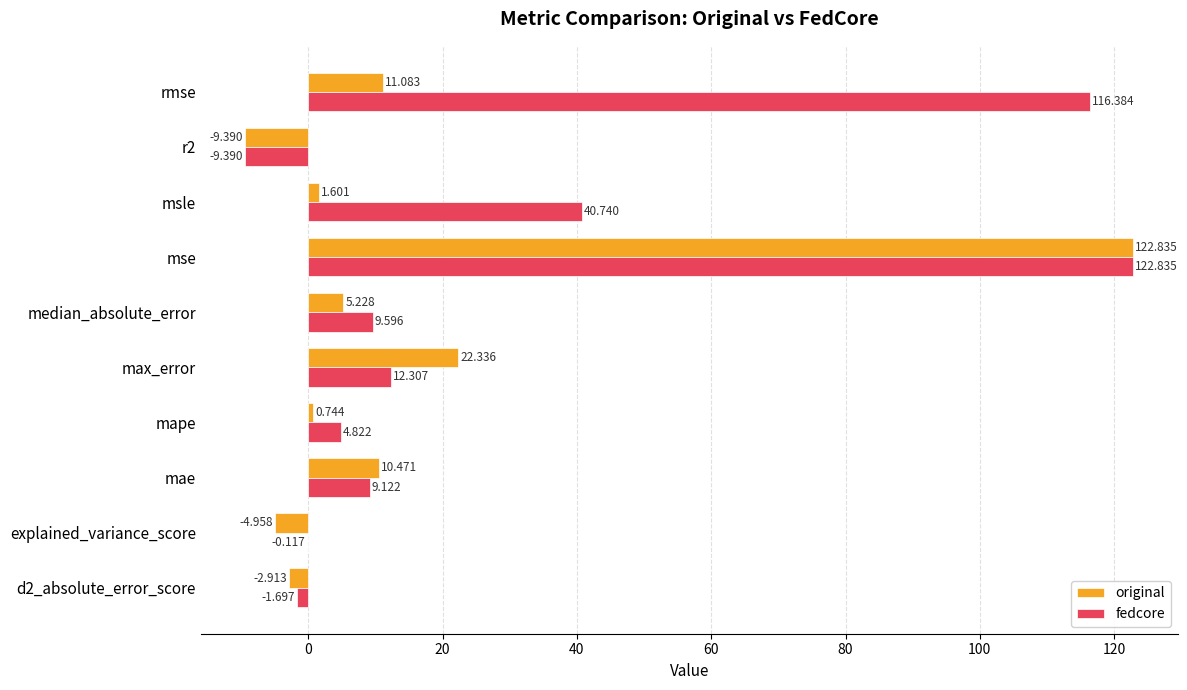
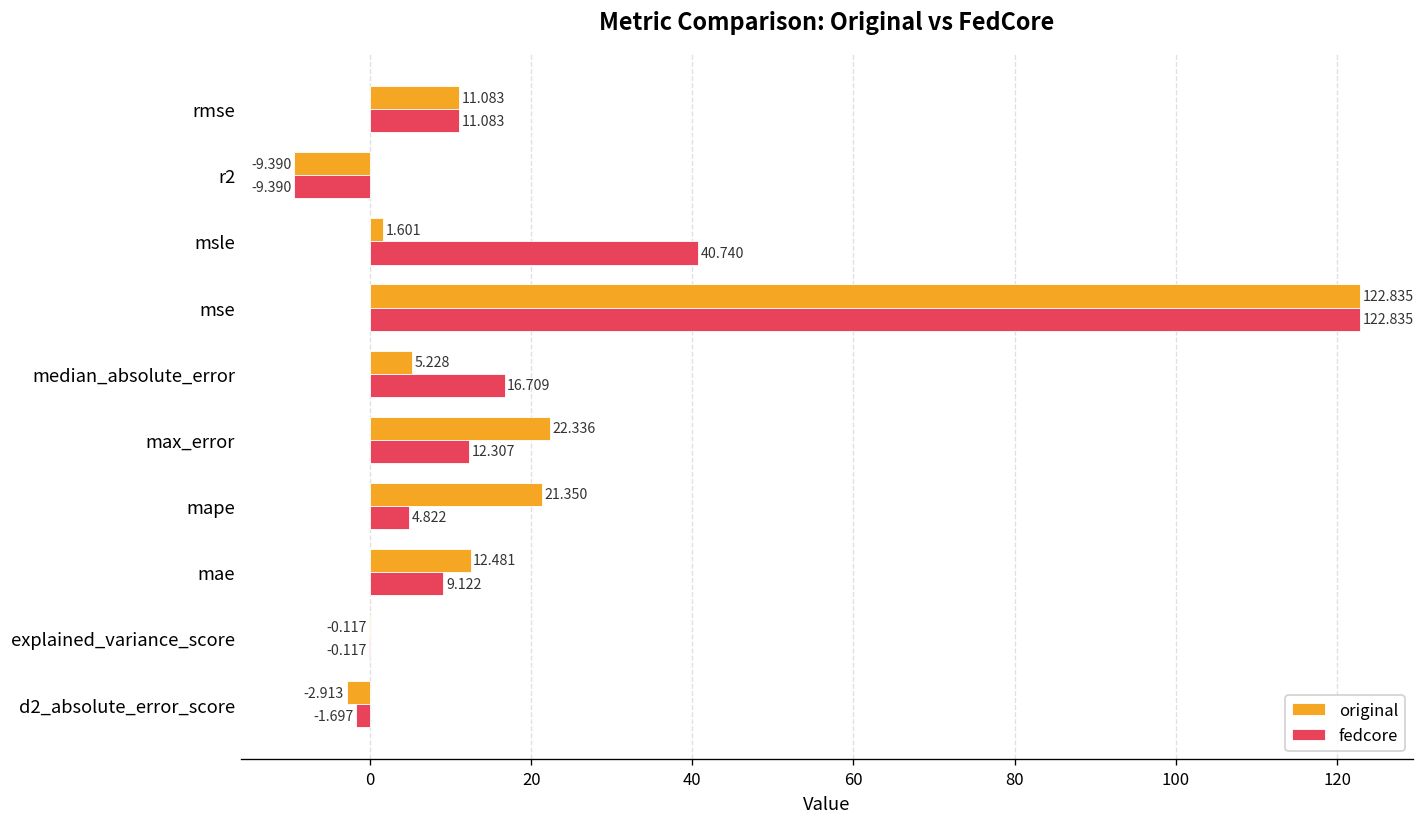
fedcore, rmse: 116.384 -> 11.083
fedcore, median_absolute_error: 9.596 -> 16.709
original, mape: 0.744 -> 21.350
original, mae: 10.471 -> 12.481
original, explained_variance_score: -4.958 -> -0.117
